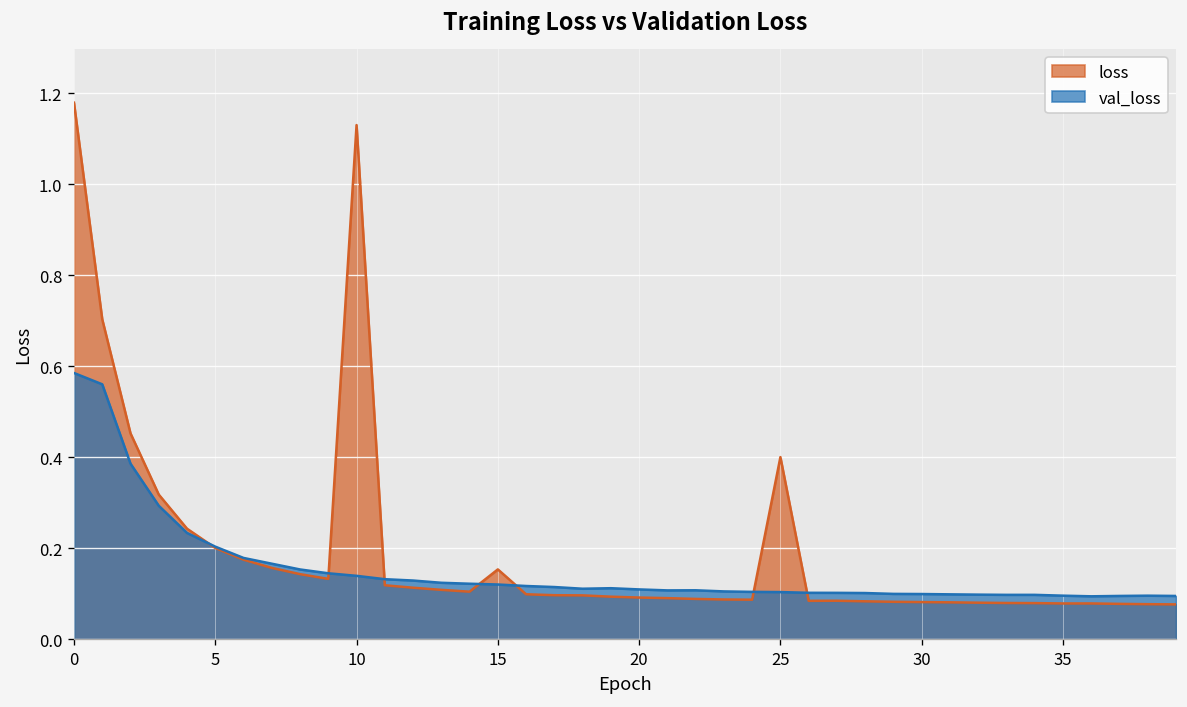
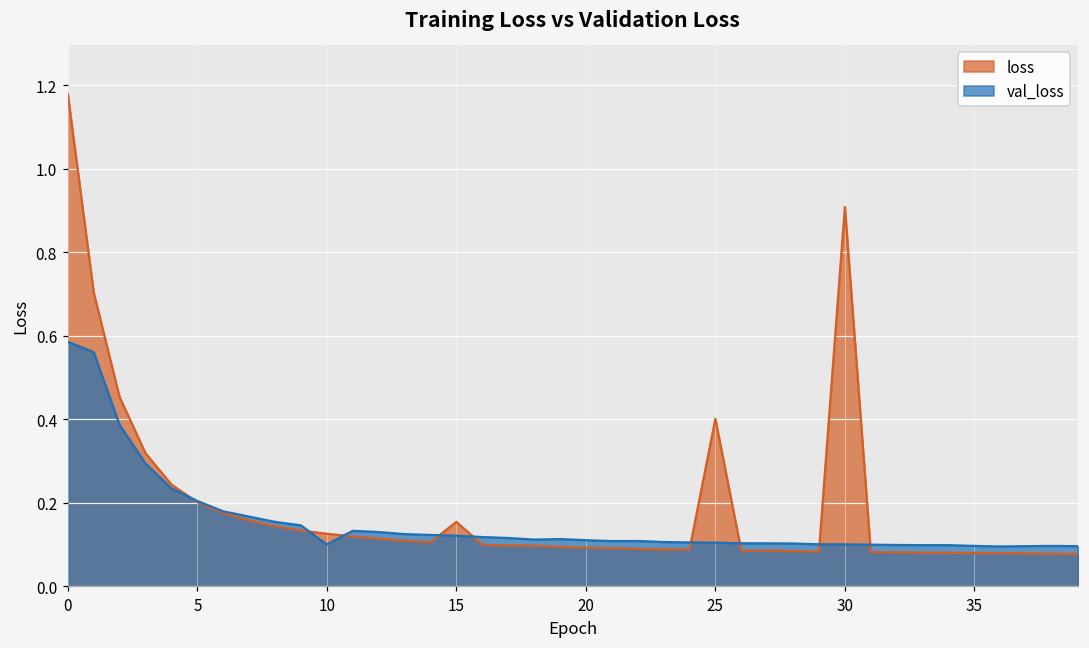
loss, 10: 1.13 -> 0.13
val_loss, 10: 0.14 -> 0.10
loss, 30: 0.08 -> 0.91
